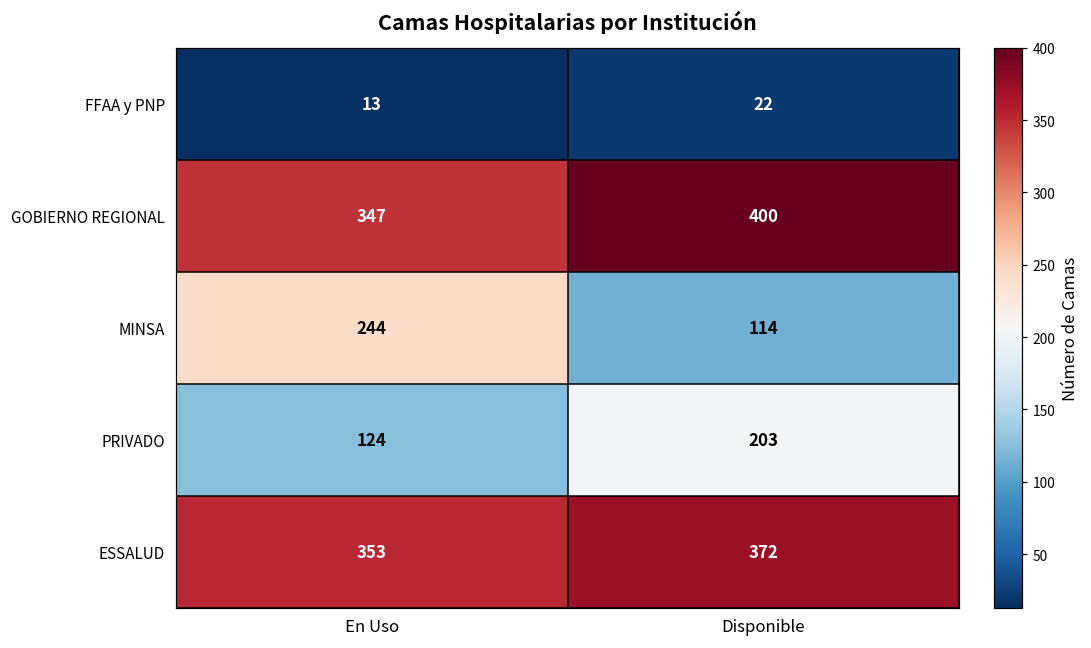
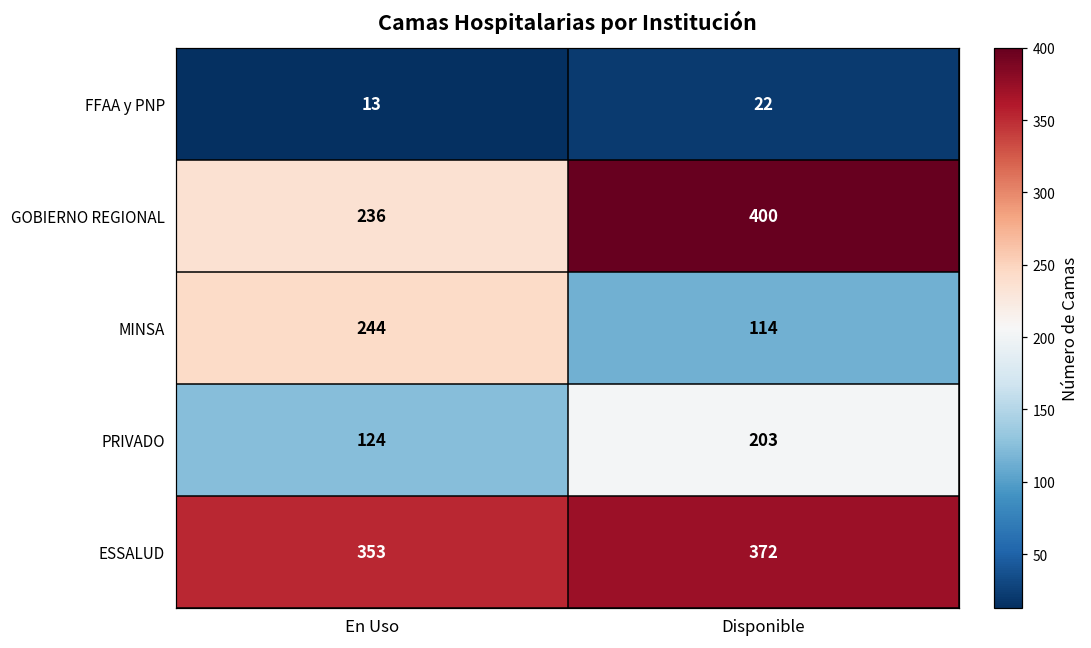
GOBIERNO REGIONAL, En Uso: 347 -> 236
